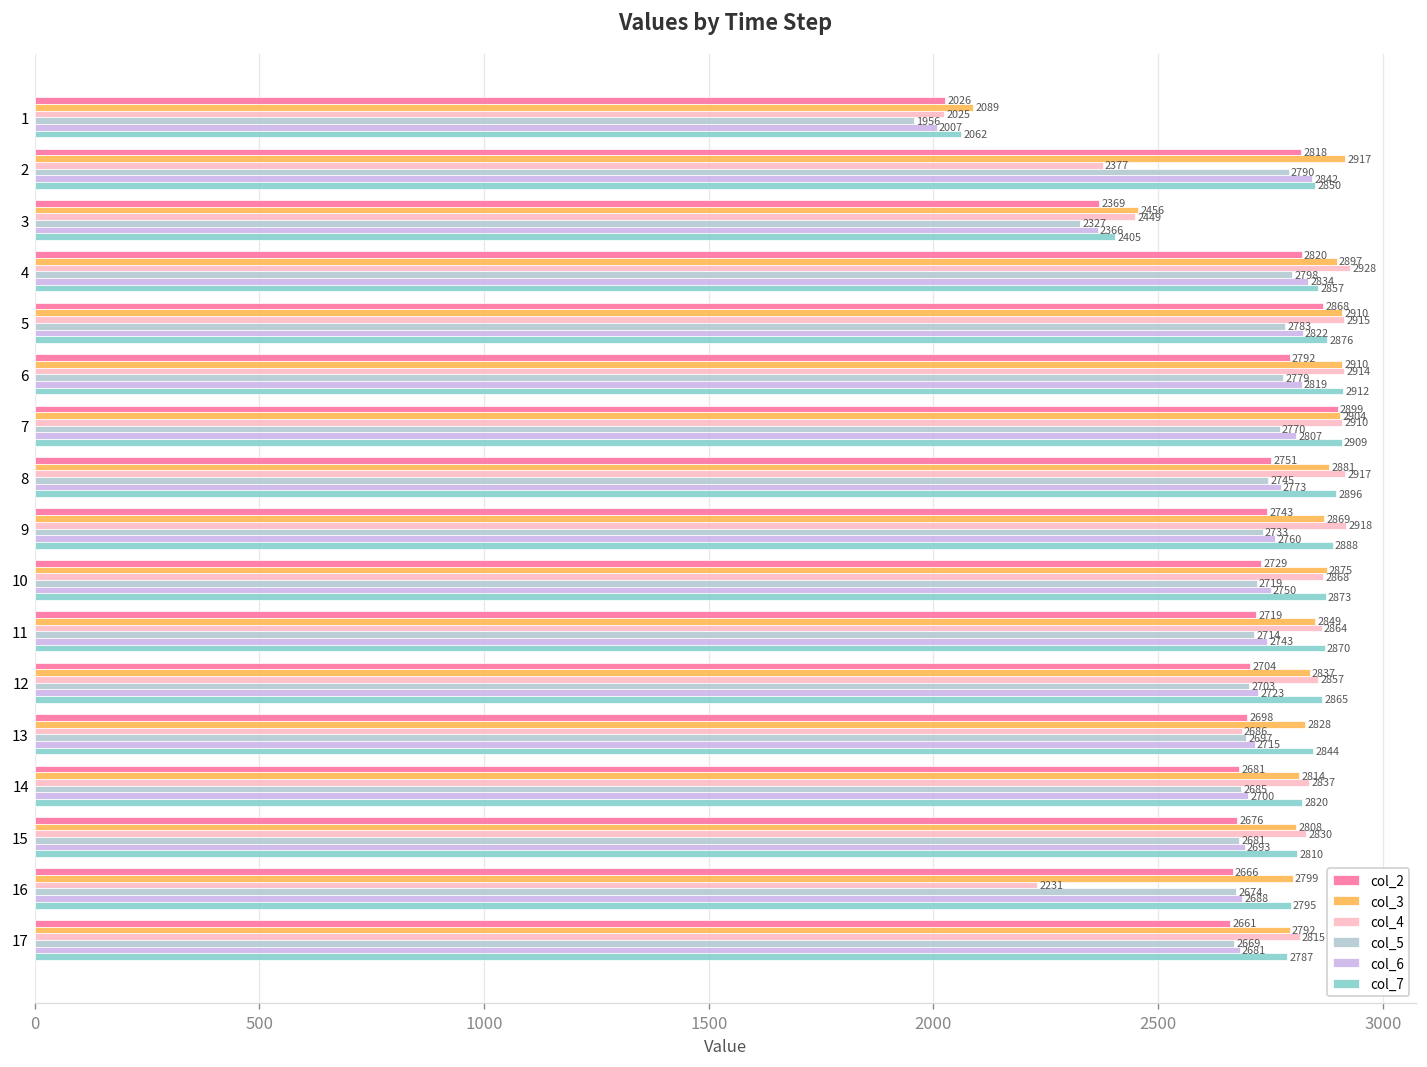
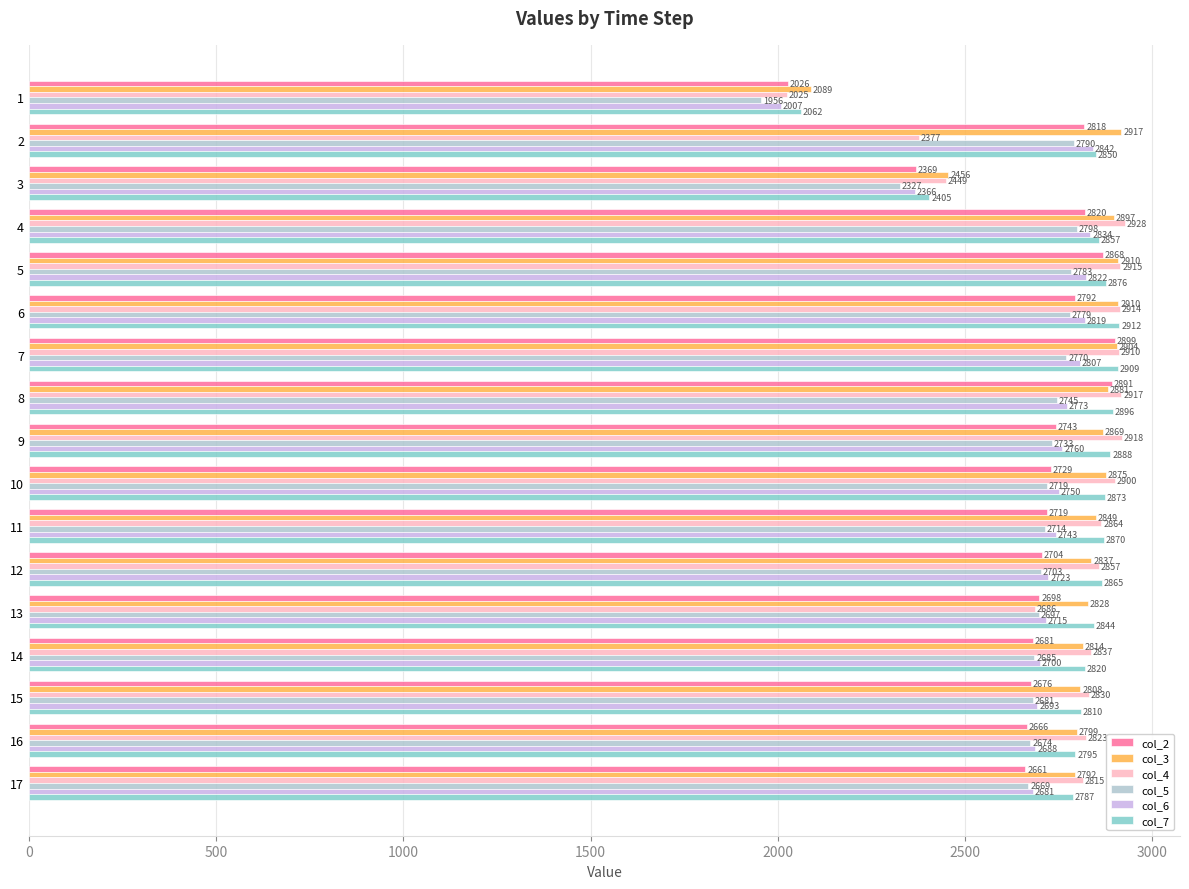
col_2, 8: 2751 -> 2891
col_4, 10: 2868 -> 2900
col_4, 16: 2231 -> 2823
